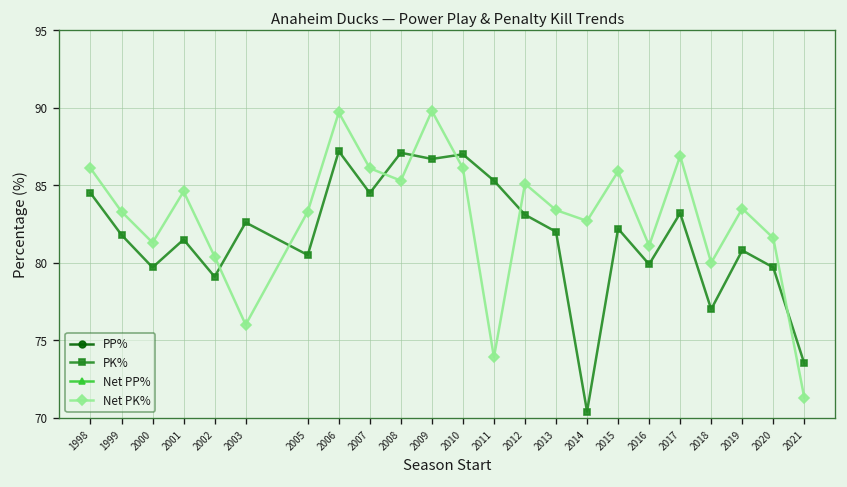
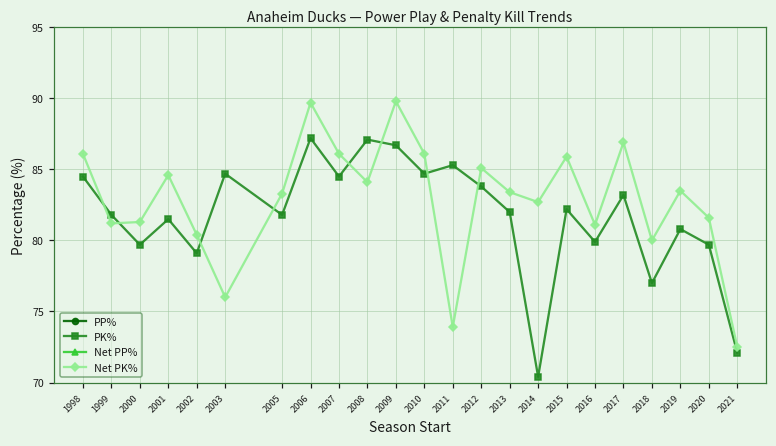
Net PK%, 1999: 83.3 -> 81.2
PK%, 2003: 82.6 -> 84.7
PK%, 2005: 80.5 -> 81.8
Net PK%, 2008: 85.3 -> 84.1
PK%, 2010: 87.0 -> 84.7
PK%, 2012: 83.1 -> 83.8
PK%, 2021: 73.5 -> 72.1
Net PK%, 2021: 71.3 -> 72.5
